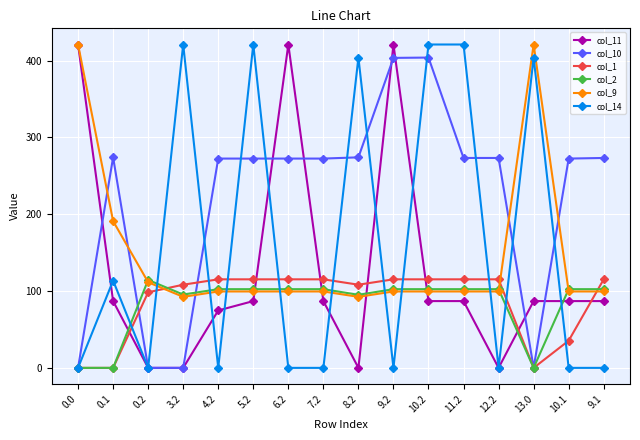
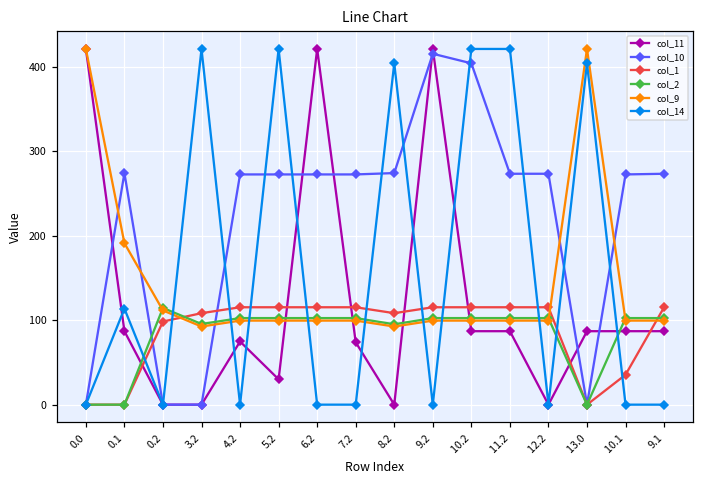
col_11, 5.2: 90 -> 30
col_11, 7.2: 90 -> 70
col_10, 9.2: 400 -> 420
